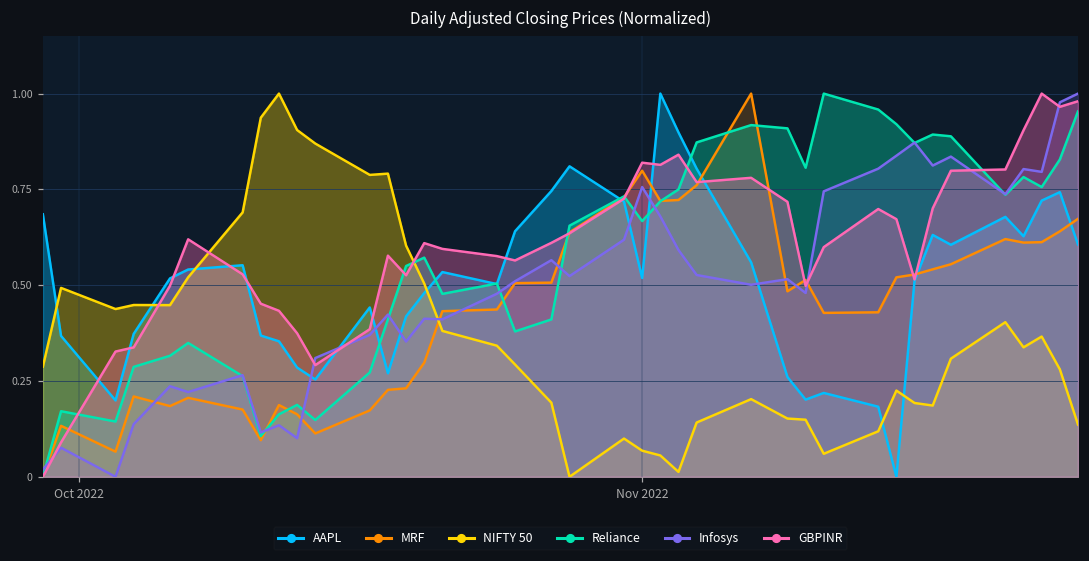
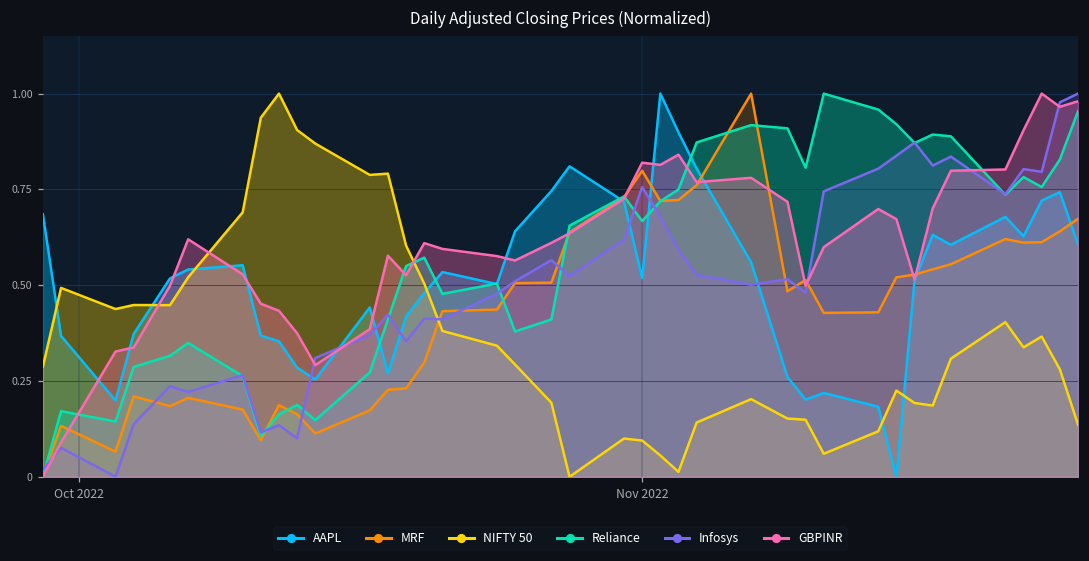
NIFTY 50, Nov 2022: 0.07 -> 0.09
